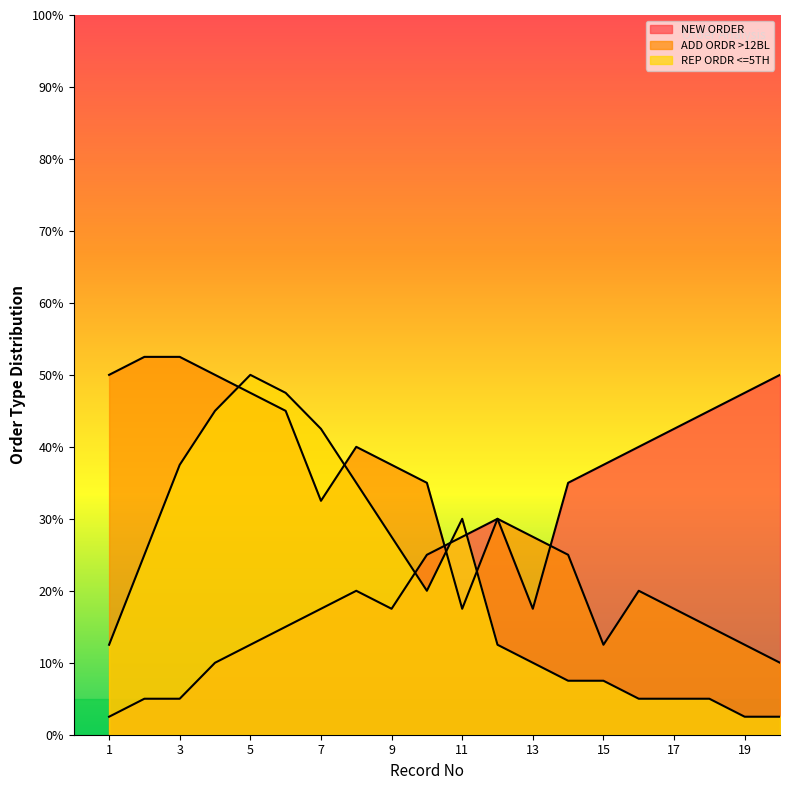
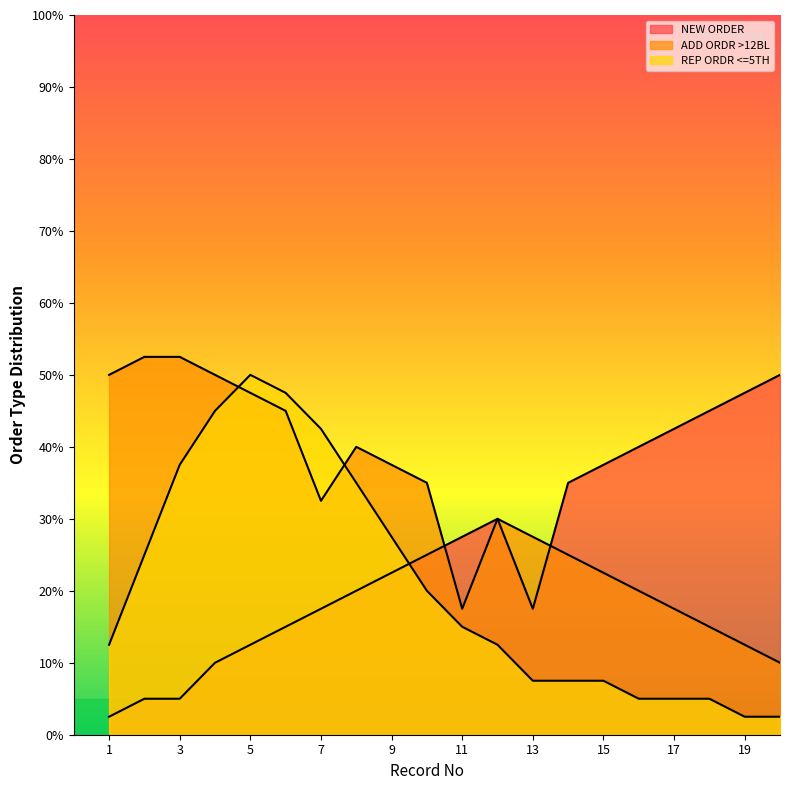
NEW ORDER, 9: 18% -> 23%
REP ORDR <=5TH, 11: 30% -> 15%
REP ORDR <=5TH, 13: 10% -> 8%
ADD ORDR >12BL, 15: 13% -> 23%
